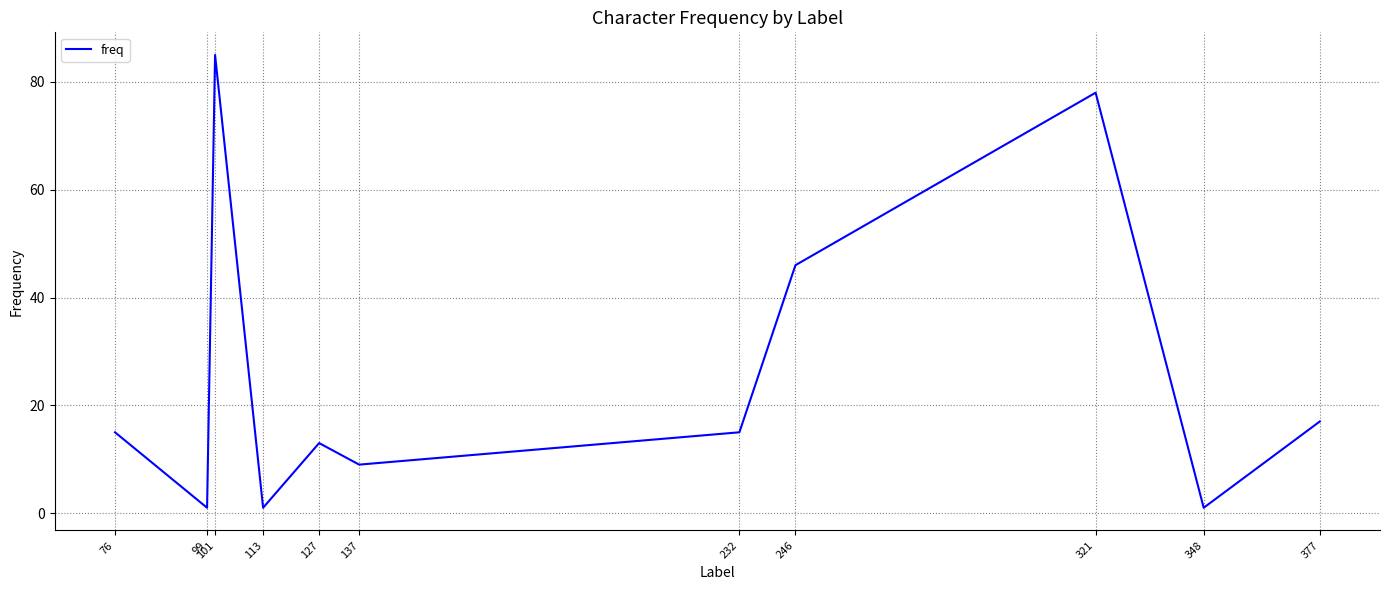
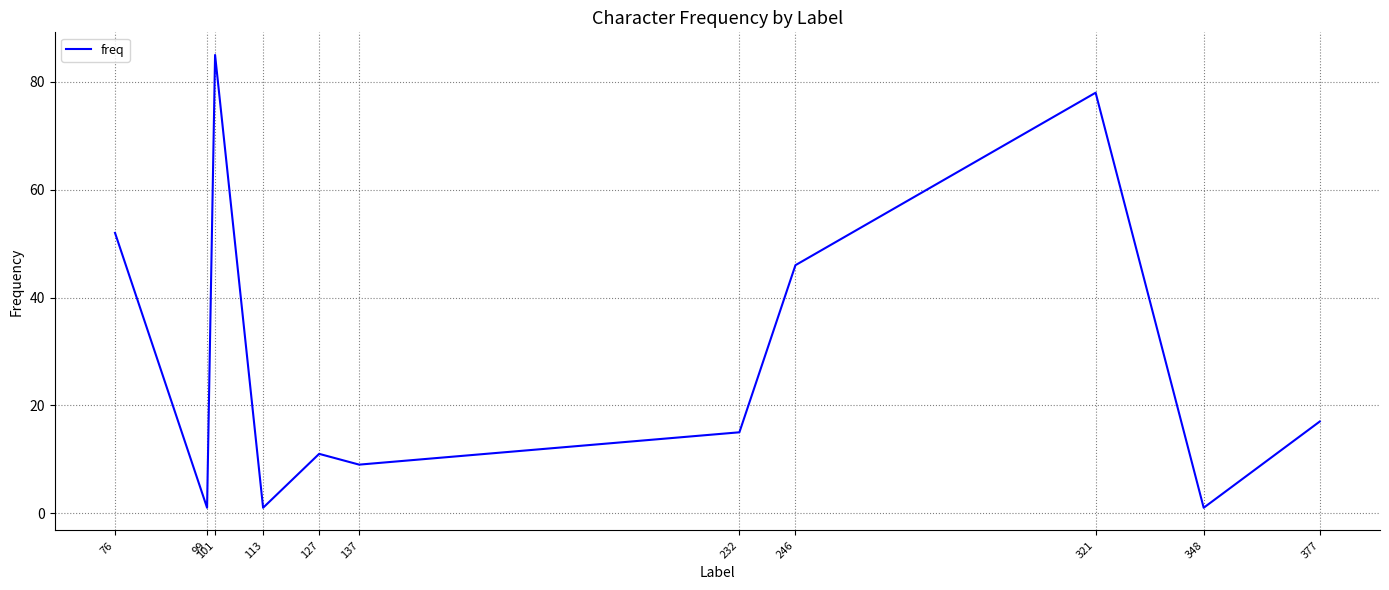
76: 15 -> 52
127: 13 -> 11
